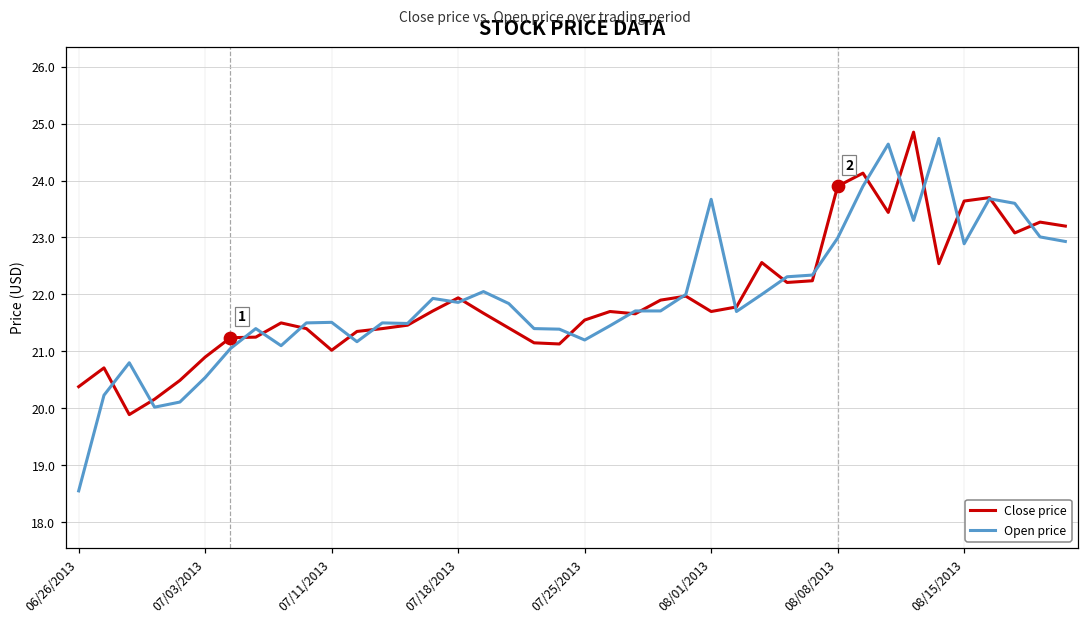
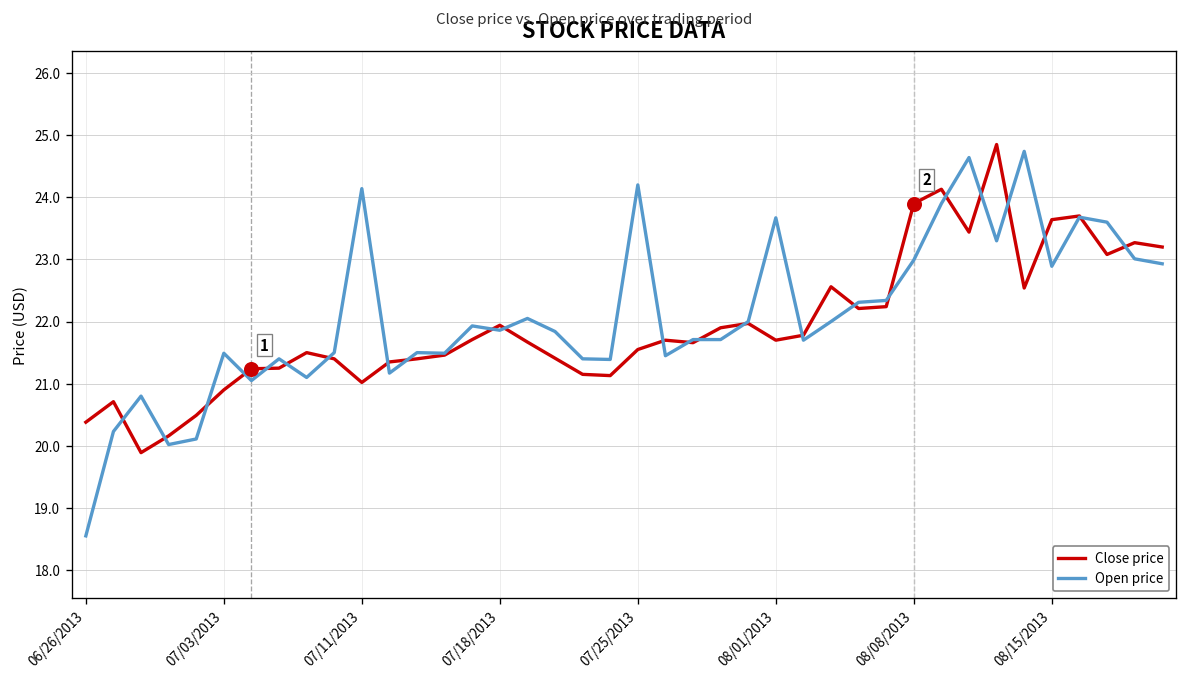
Open price, 07/03/2013: 20.5 -> 21.5
Open price, 07/11/2013: 21.5 -> 24.1
Open price, 07/25/2013: 21.2 -> 24.2
